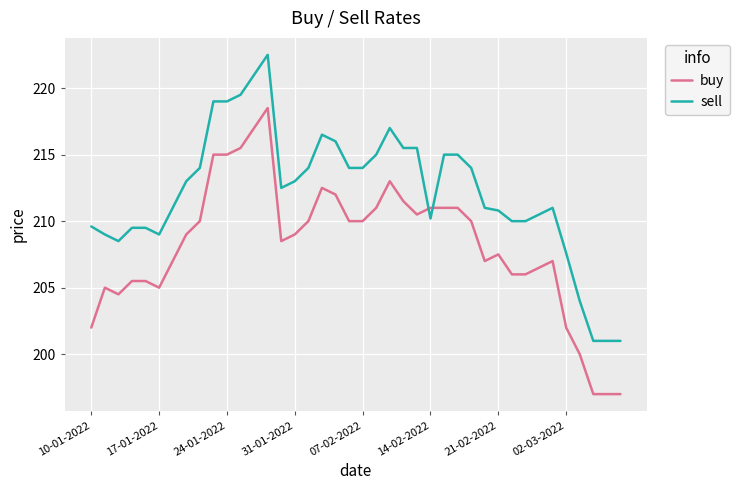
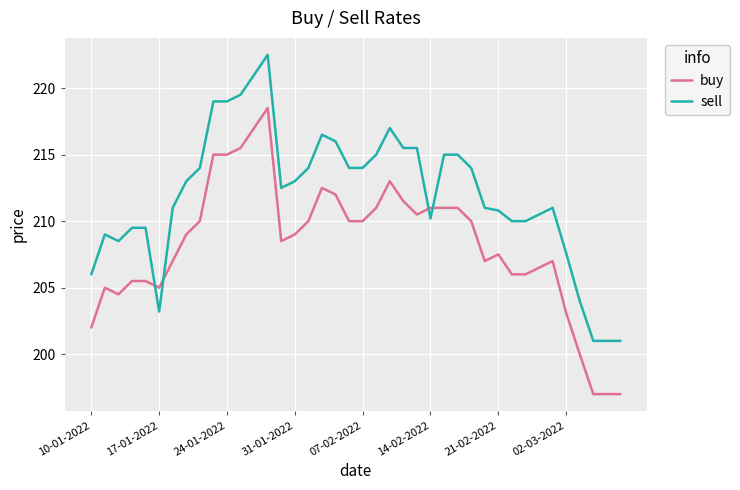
sell, 10-01-2022: 209.6 -> 206.0
sell, 17-01-2022: 209.0 -> 203.2
buy, 02-03-2022: 202.0 -> 203.1
